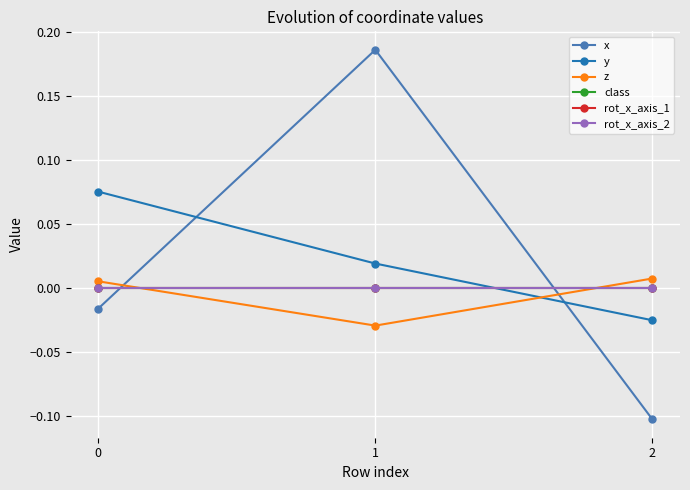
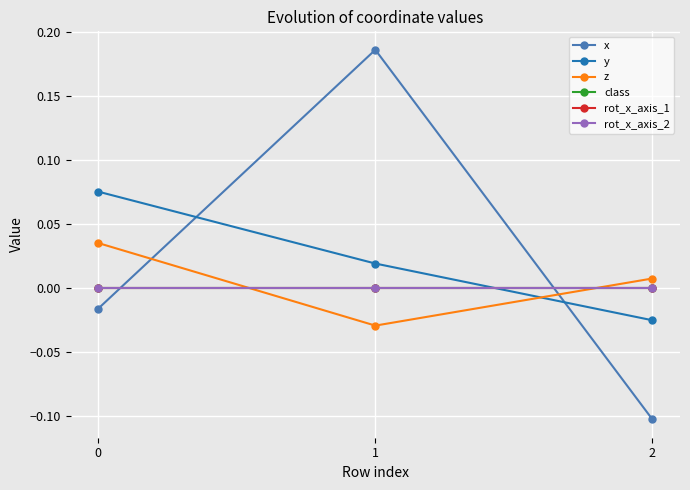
z, 0: 0.005 -> 0.035
